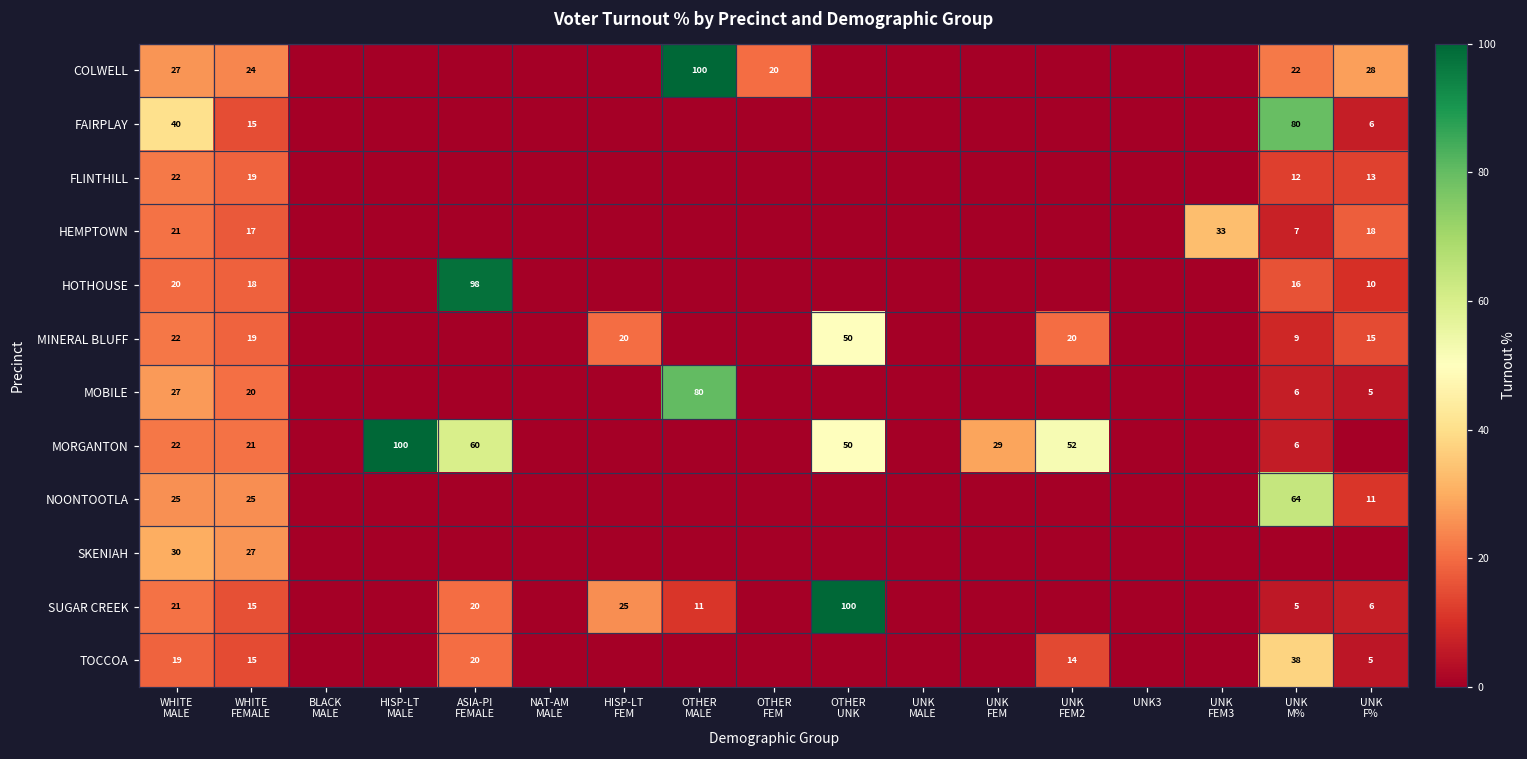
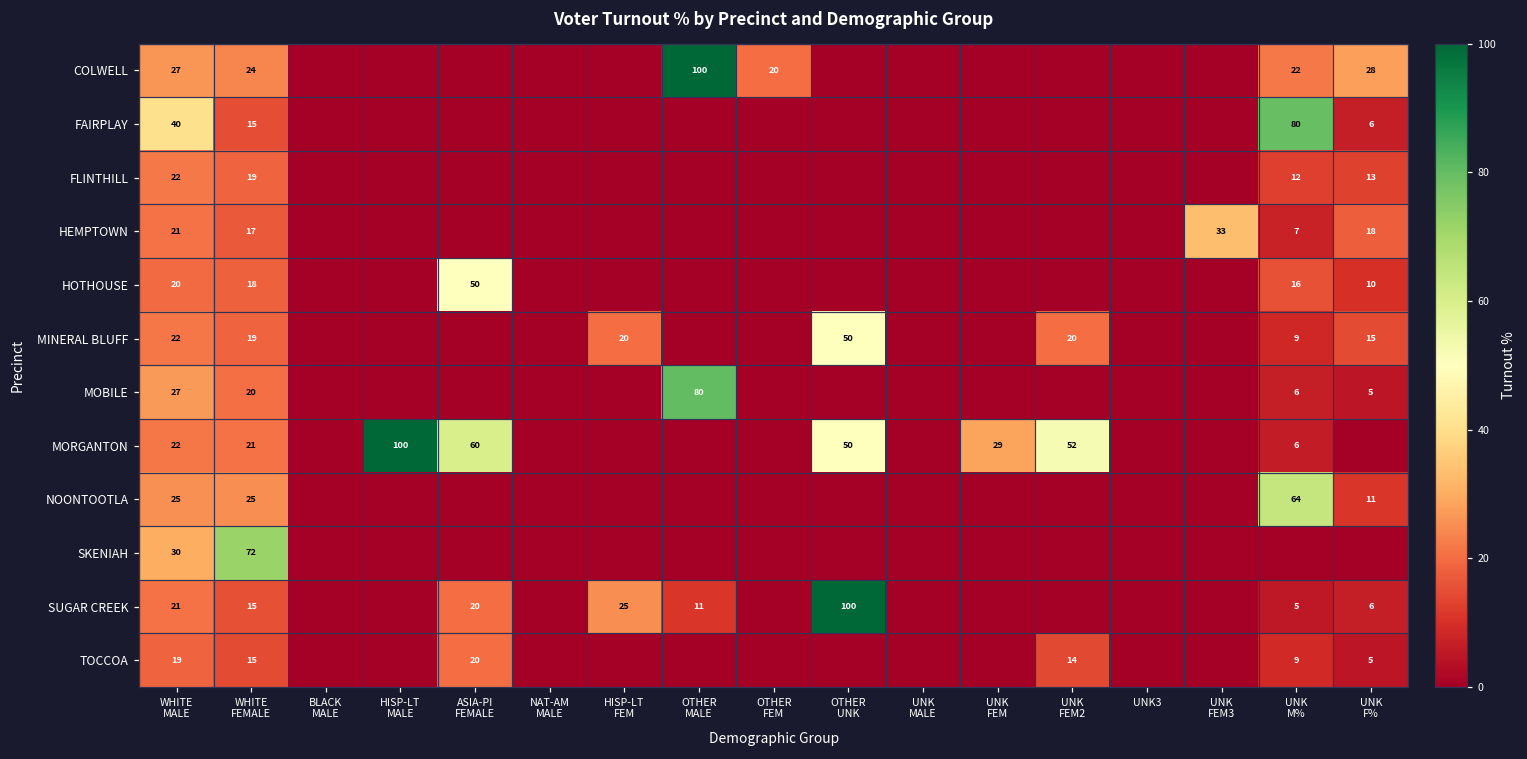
HOTHOUSE, ASIA-PI FEMALE: 98 -> 50
SKENIAH, WHITE FEMALE: 27 -> 72
TOCCOA, UNK M%: 38 -> 9
